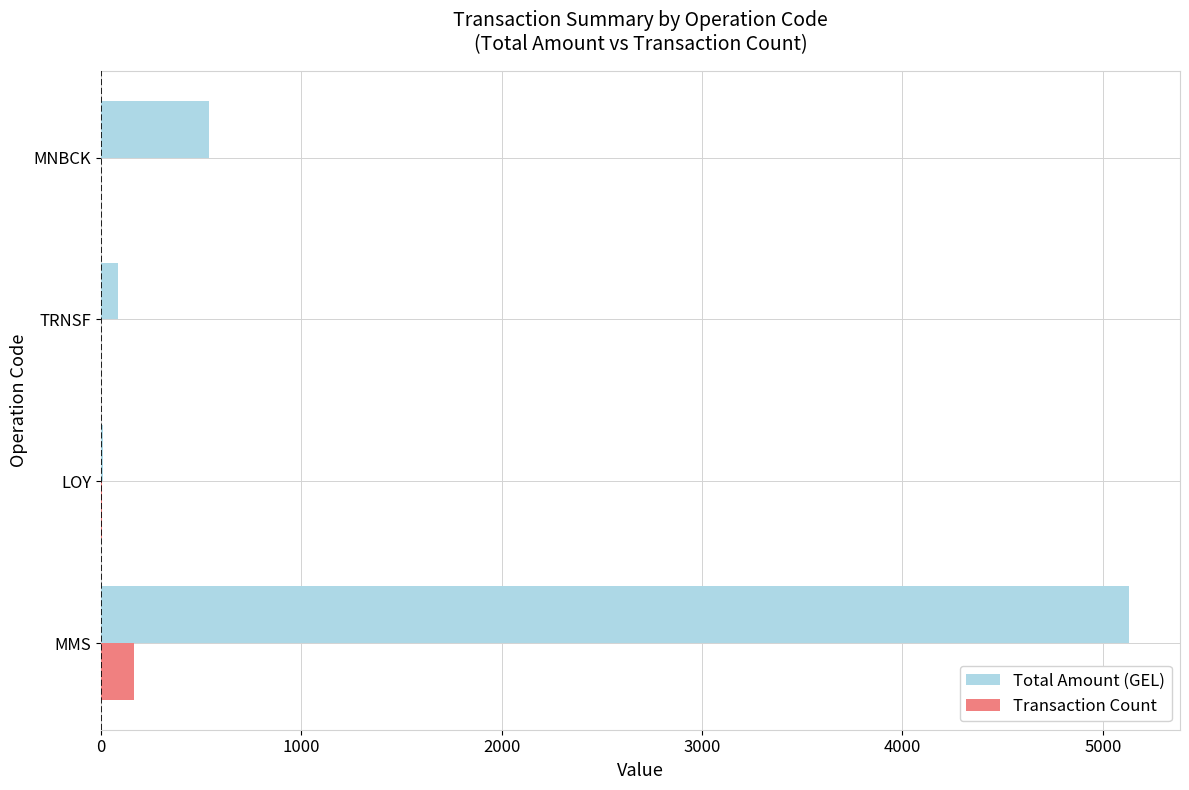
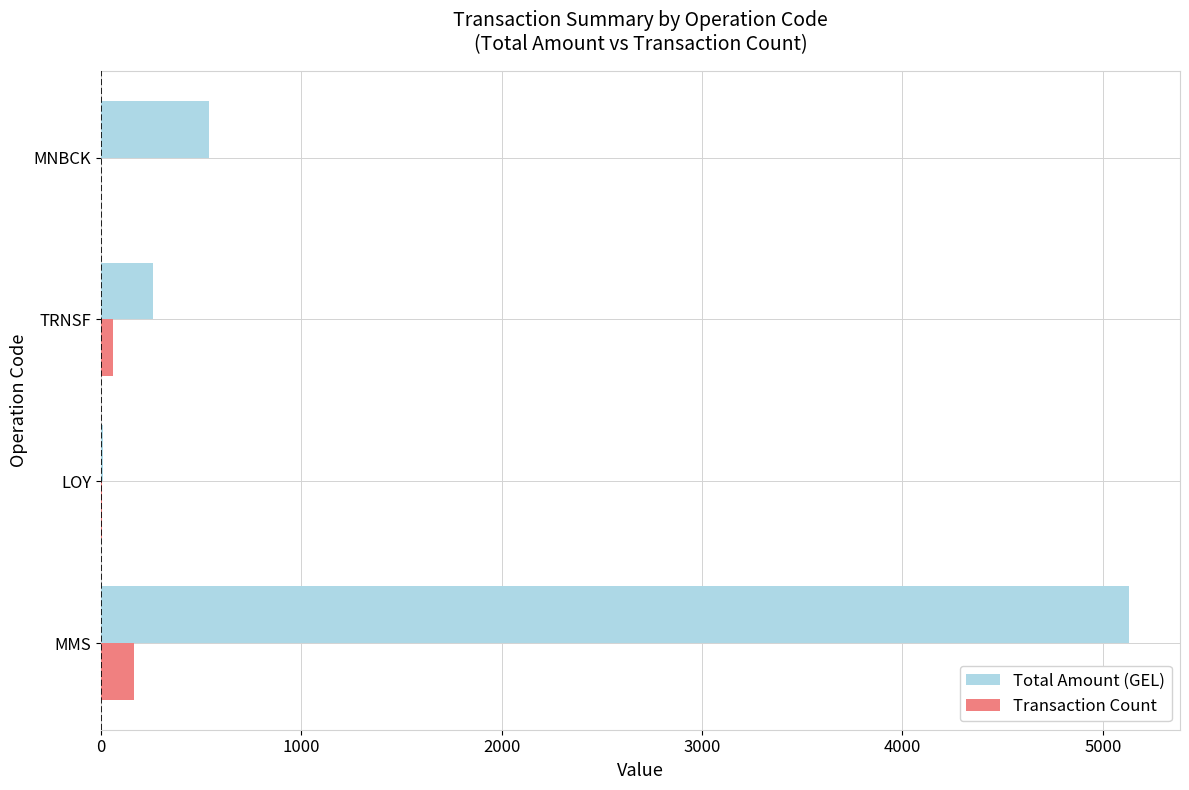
Total Amount (GEL), TRNSF: 90 -> 260
Transaction Count, TRNSF: 0 -> 60
